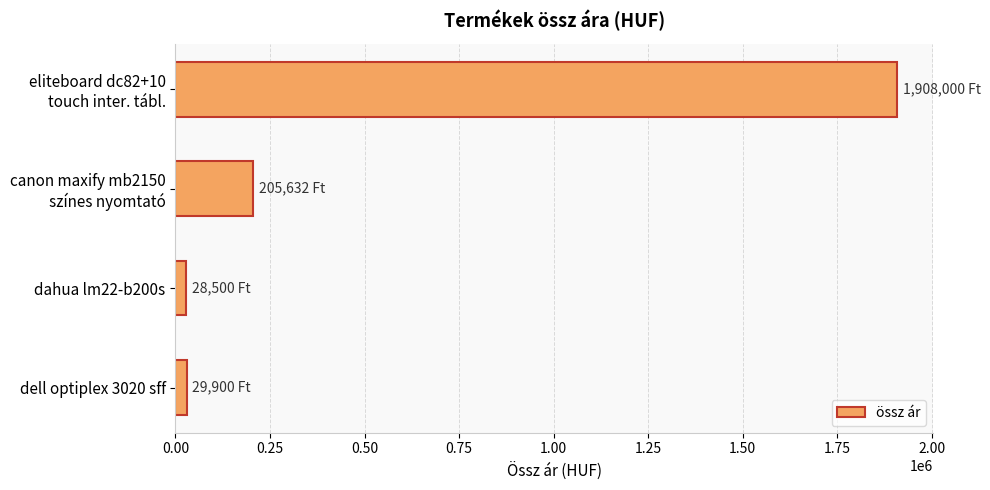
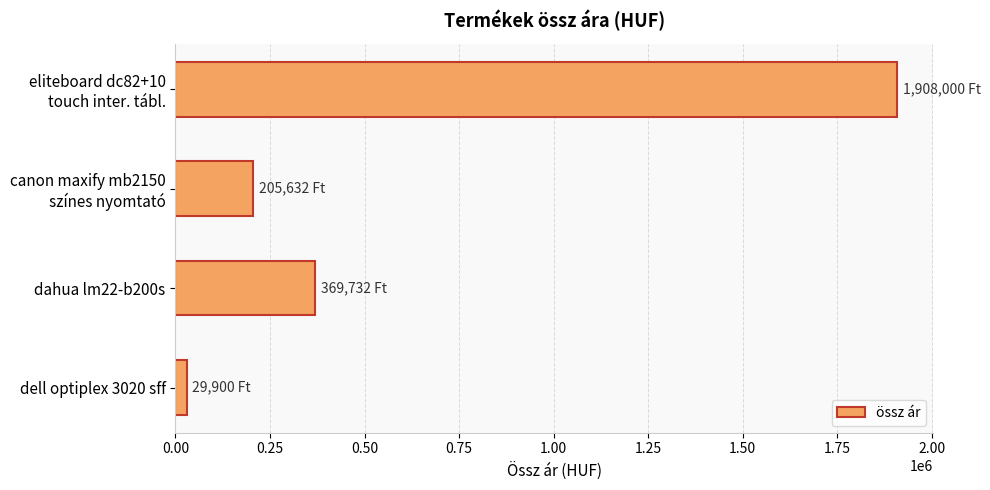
dahua lm22-b200s: 28,500 -> 369,732
